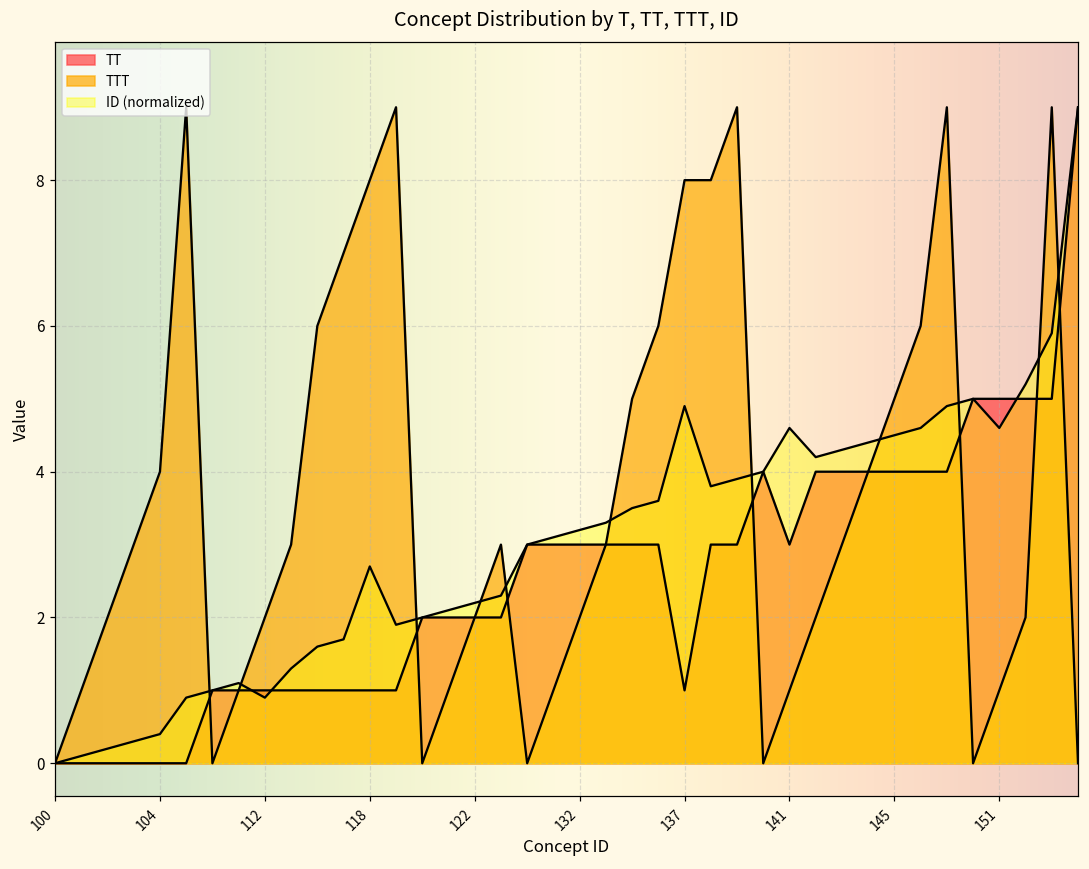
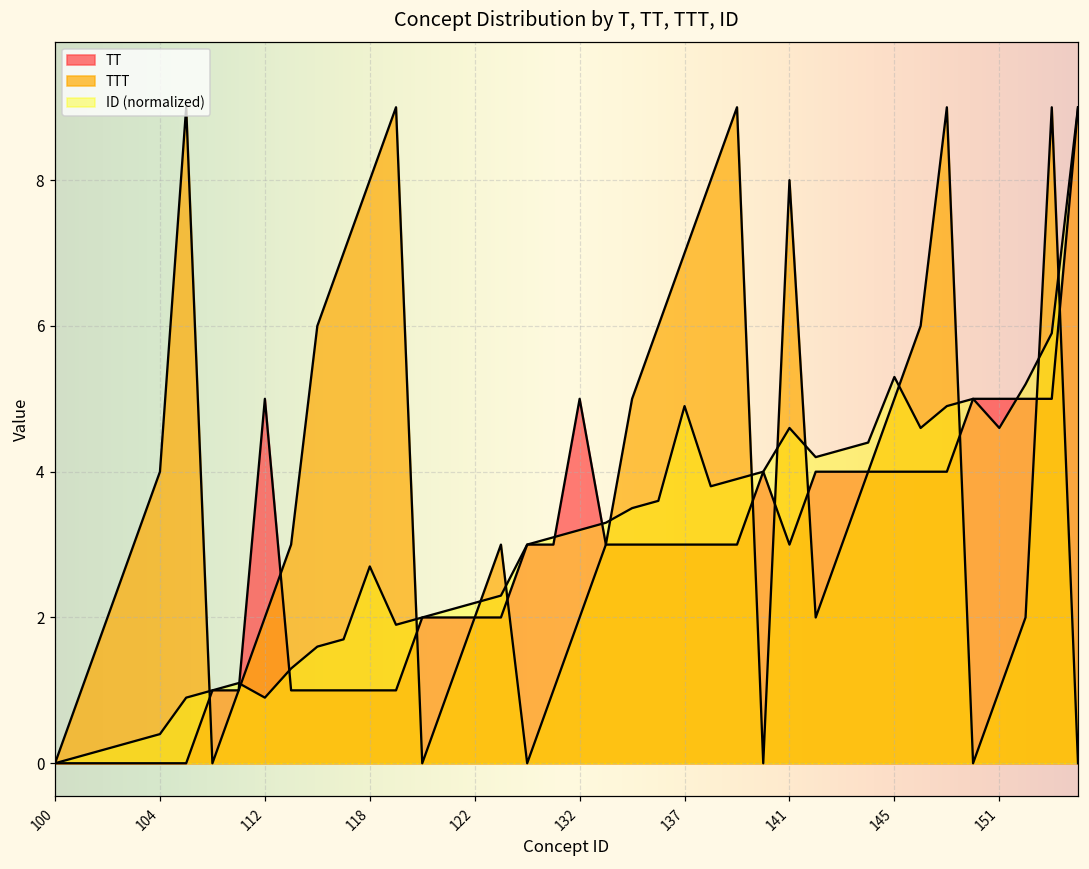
TT, 112: 1 -> 5
TT, 132: 3 -> 5
TT, 137: 1 -> 3
TTT, 137: 8 -> 7
TTT, 141: 1 -> 8
ID (normalized), 145: 4.5 -> 5.3
